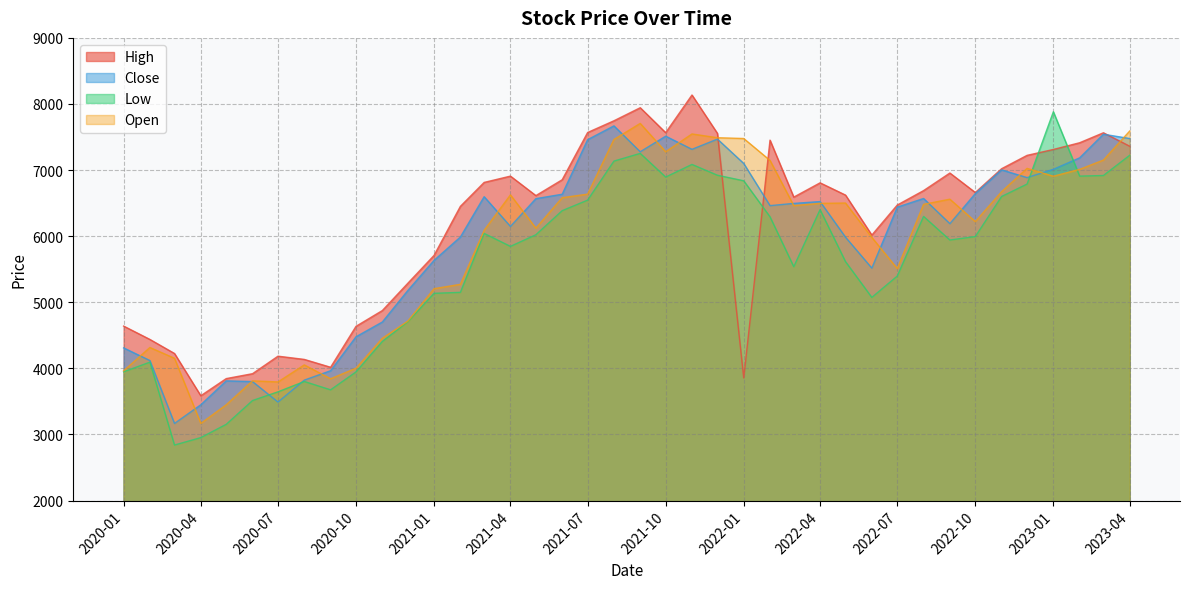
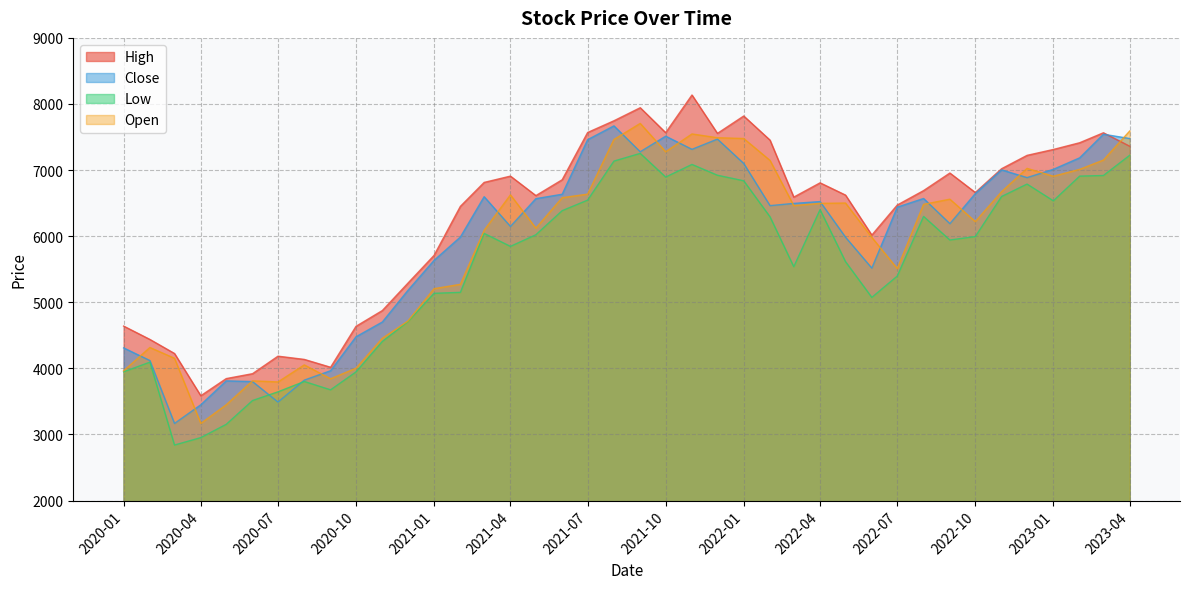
High, 2022-01: 3900 -> 7800
Low, 2023-01: 7900 -> 6500
